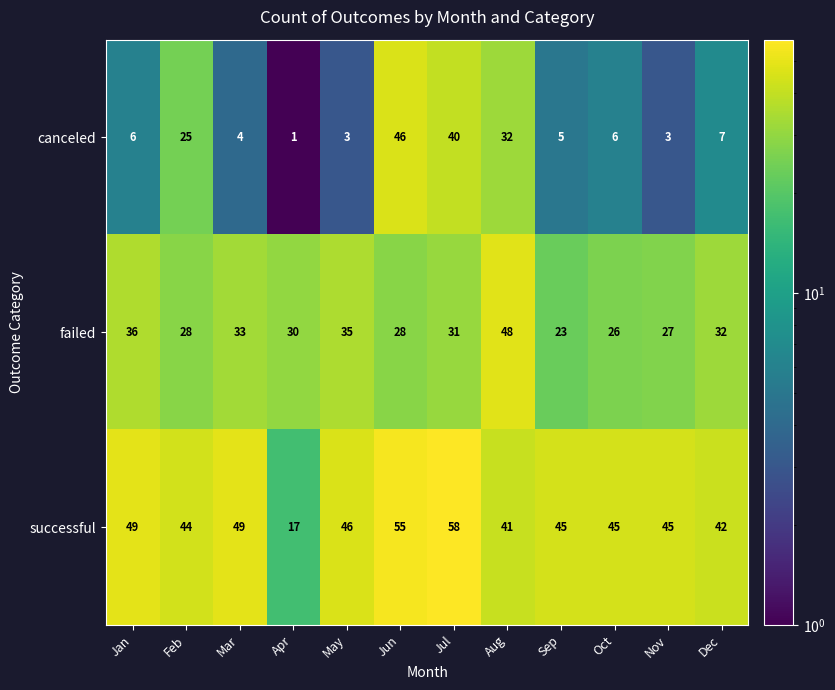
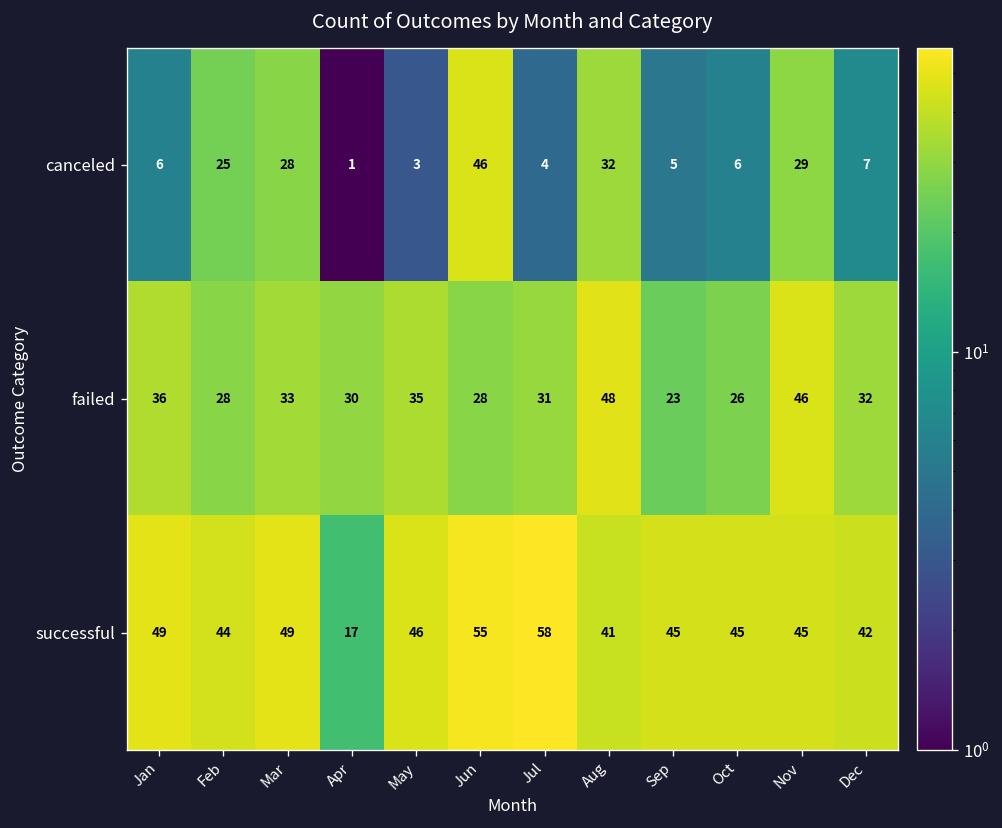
canceled, Mar: 4 -> 28
canceled, Jul: 40 -> 4
canceled, Nov: 3 -> 29
failed, Nov: 27 -> 46
